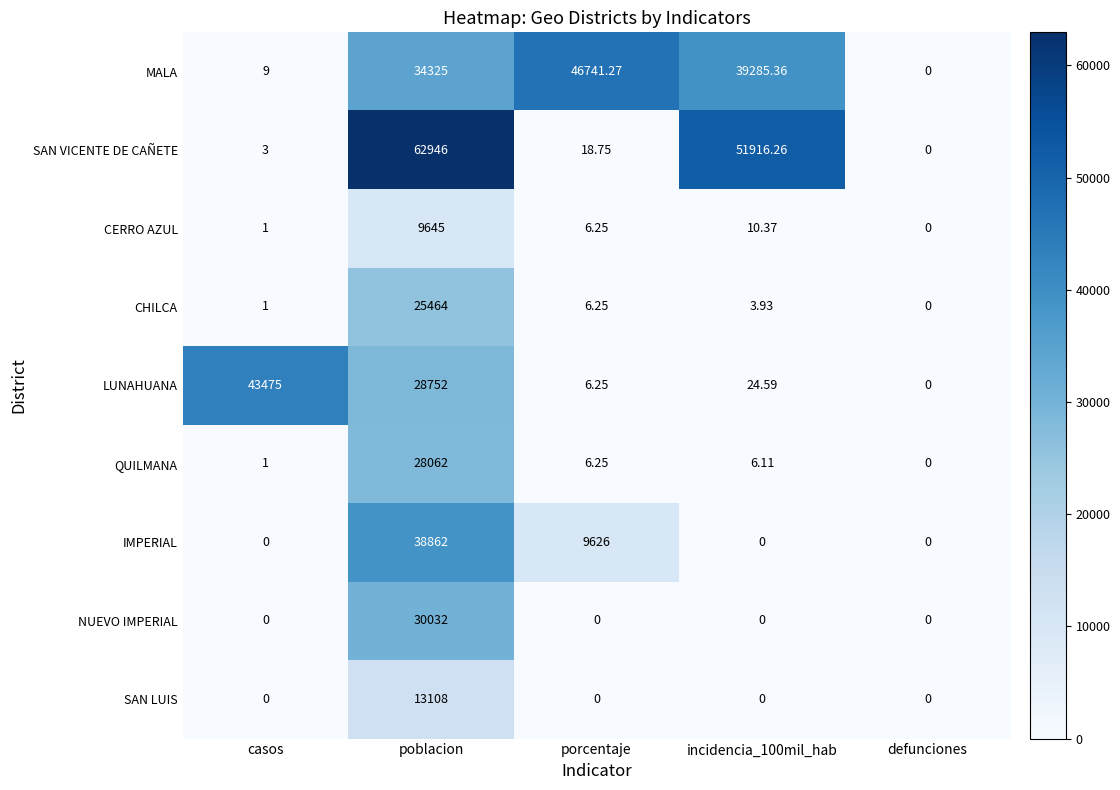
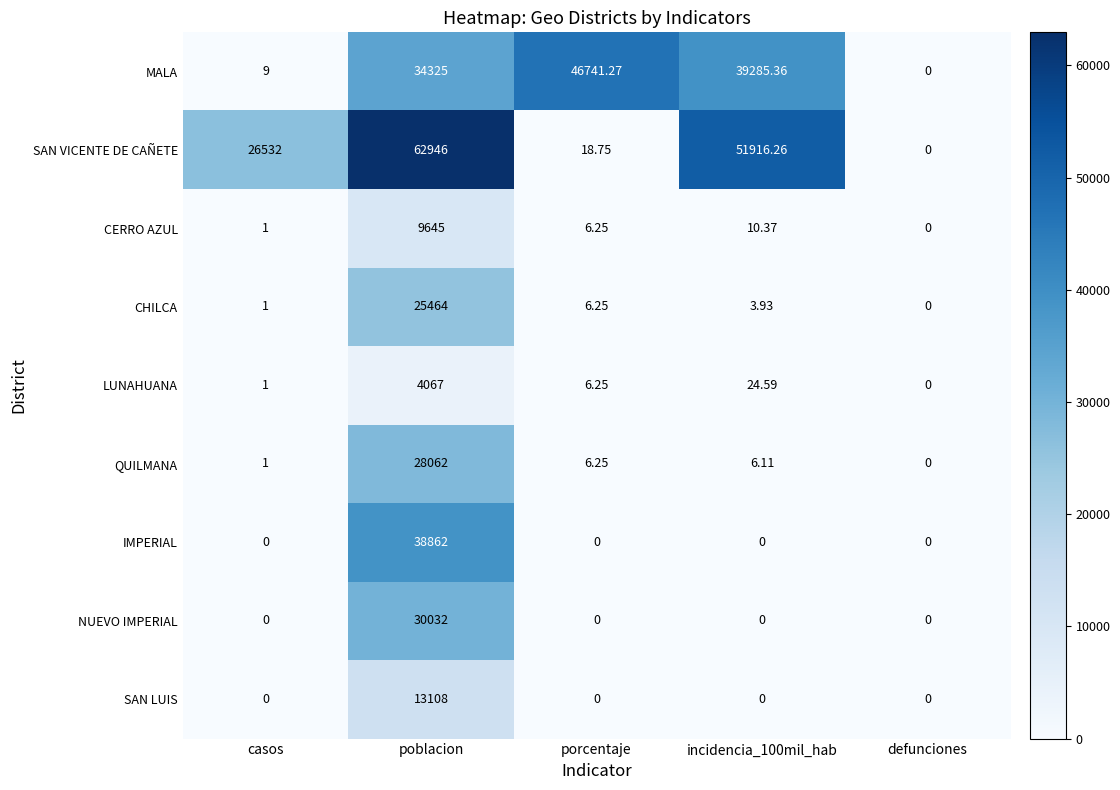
SAN VICENTE DE CAÑETE, casos: 3 -> 26532
LUNAHUANA, casos: 43475 -> 1
LUNAHUANA, poblacion: 28752 -> 4067
IMPERIAL, porcentaje: 9626 -> 0
